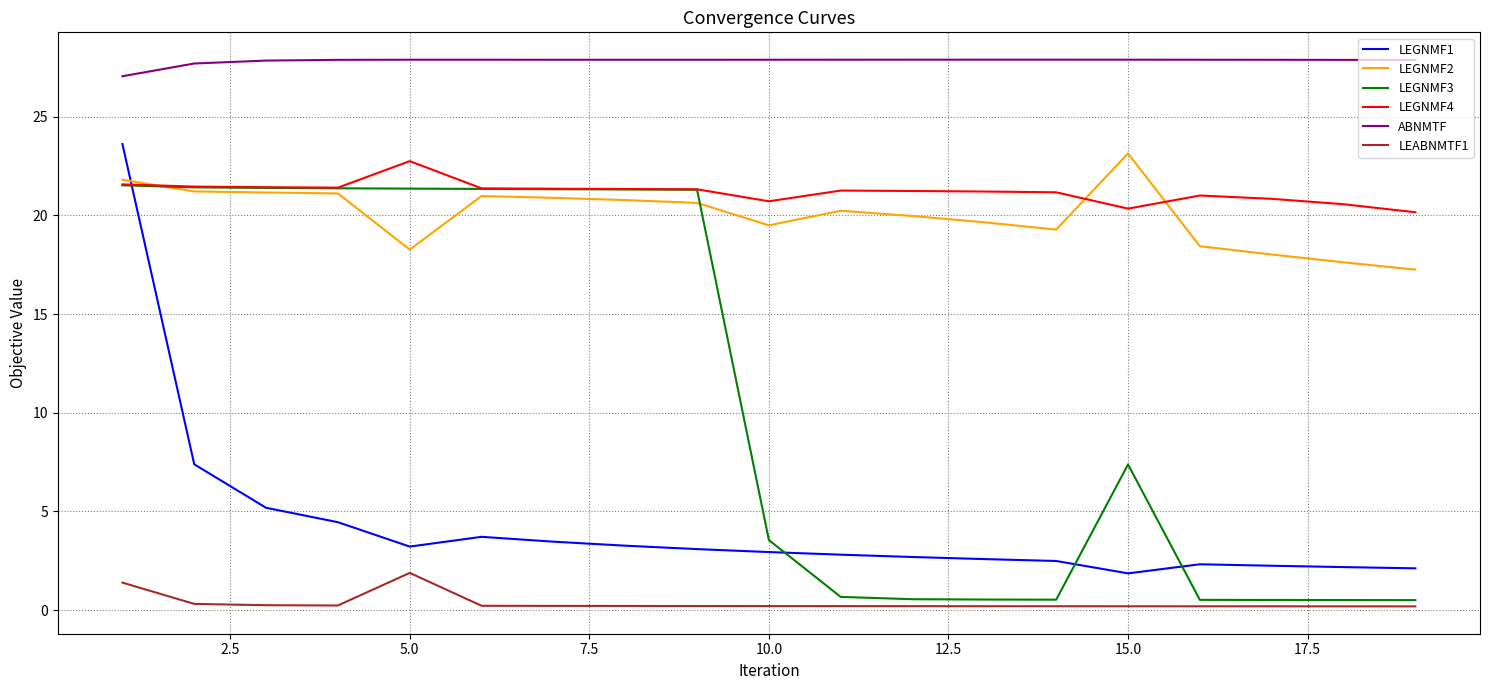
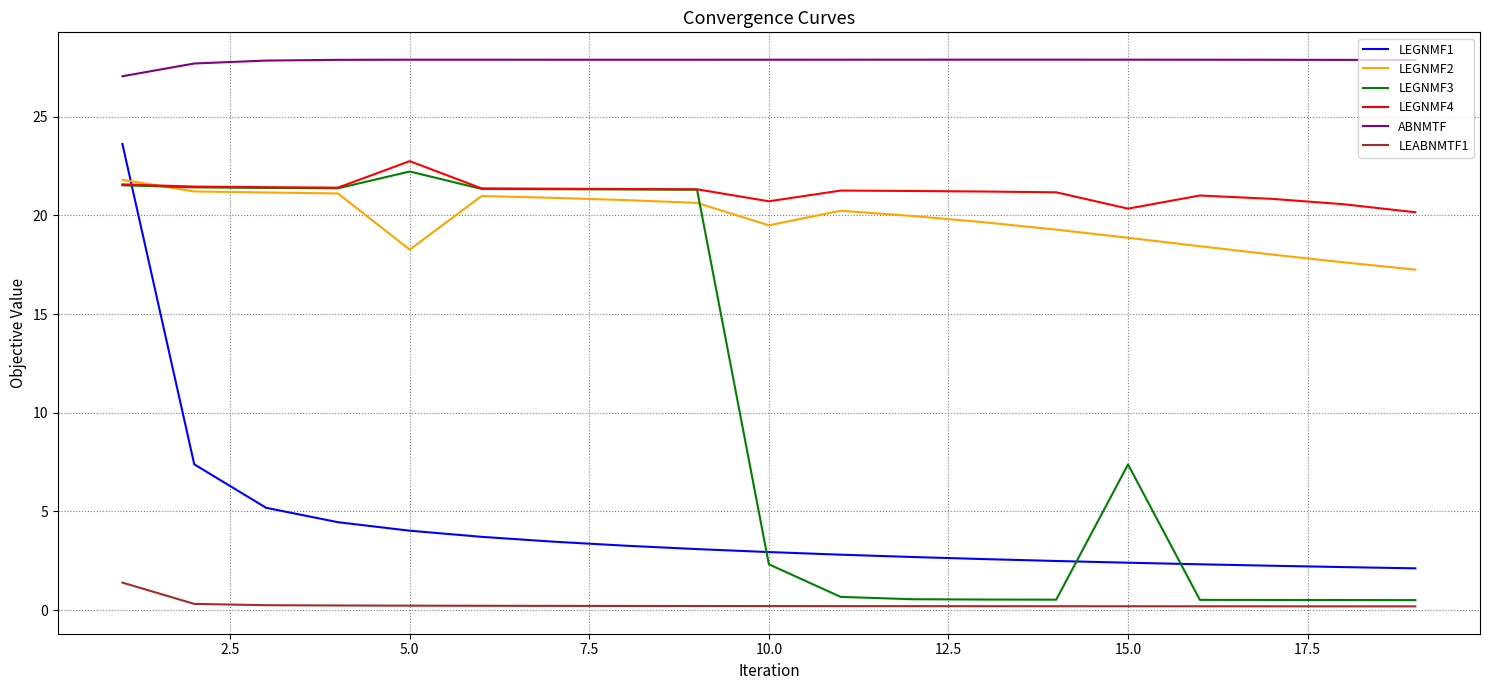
LEGNMF1, 5.0: 3.2 -> 4.0
LEGNMF3, 5.0: 21.4 -> 22.2
LEABNMTF1, 5.0: 1.9 -> 0.2
LEGNMF3, 10.0: 3.5 -> 2.3
LEGNMF1, 15.0: 1.9 -> 2.4
LEGNMF2, 15.0: 23.1 -> 18.9
